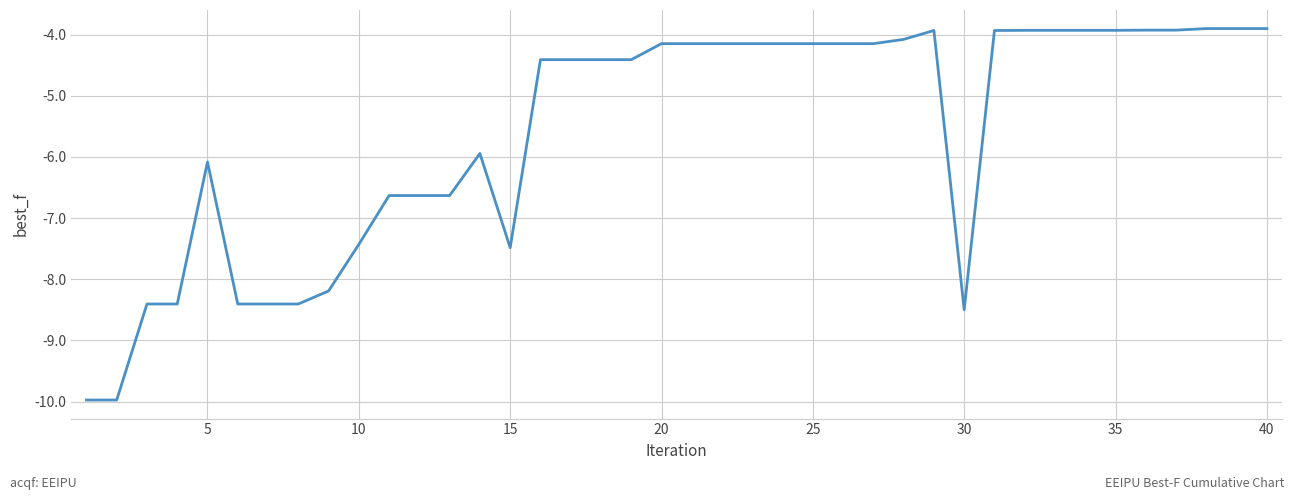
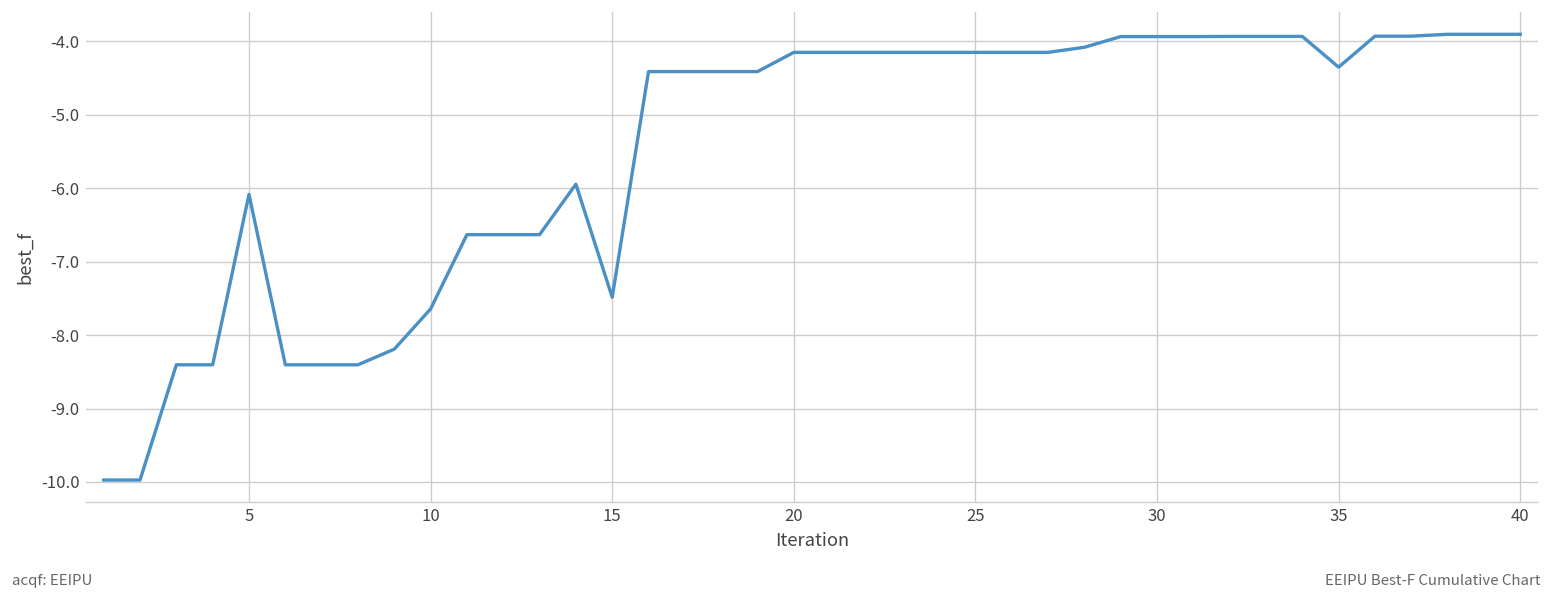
10: -7.4 -> -7.6
30: -8.5 -> -3.9
35: -3.9 -> -4.4
